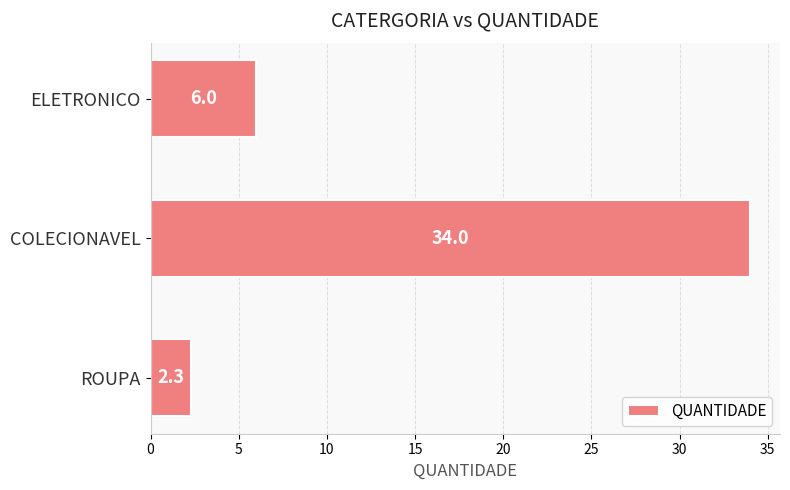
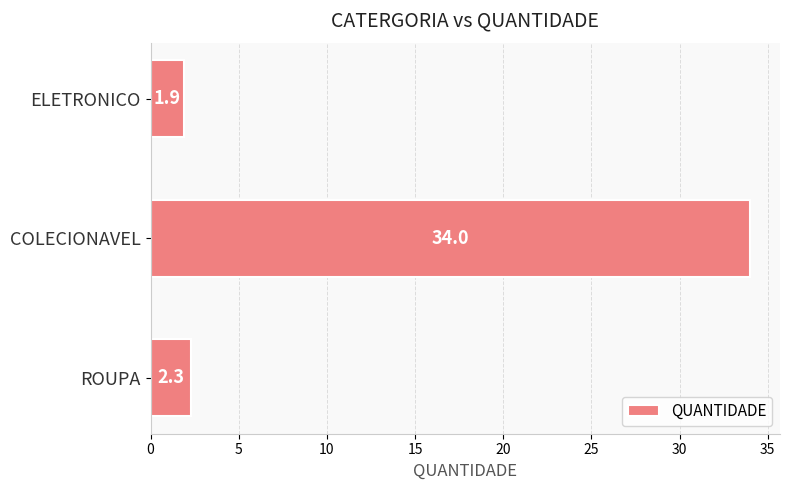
ELETRONICO: 6.0 -> 1.9
